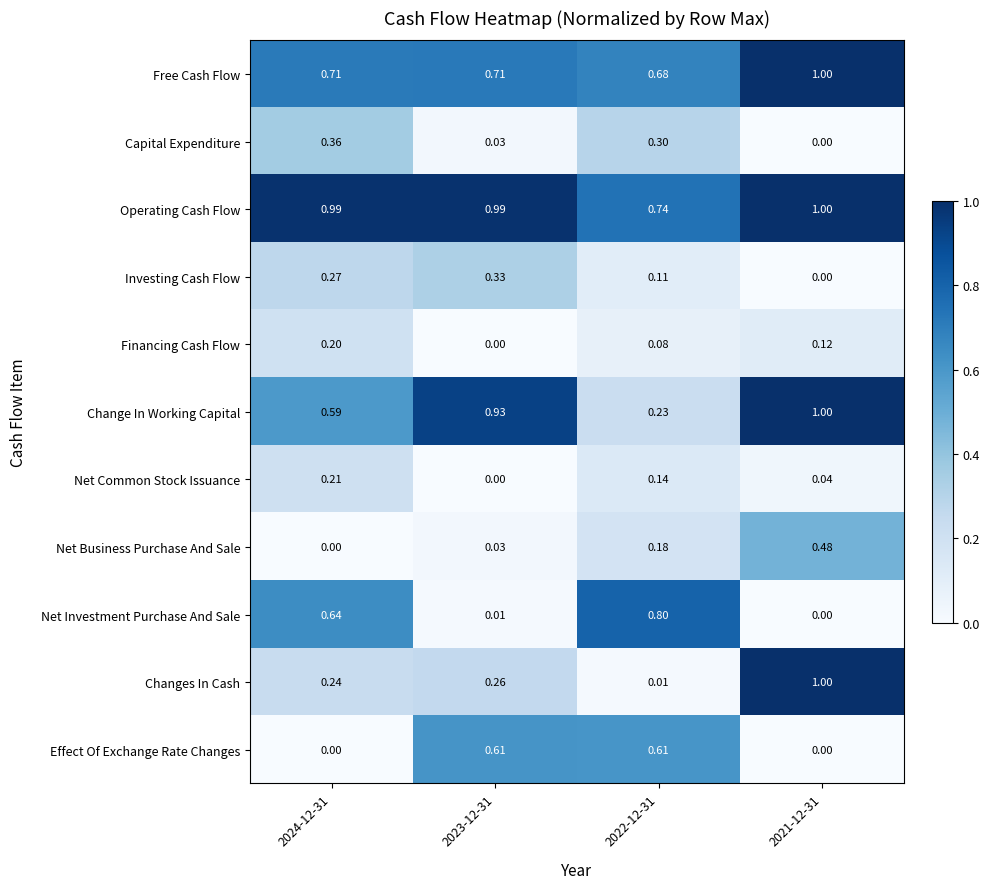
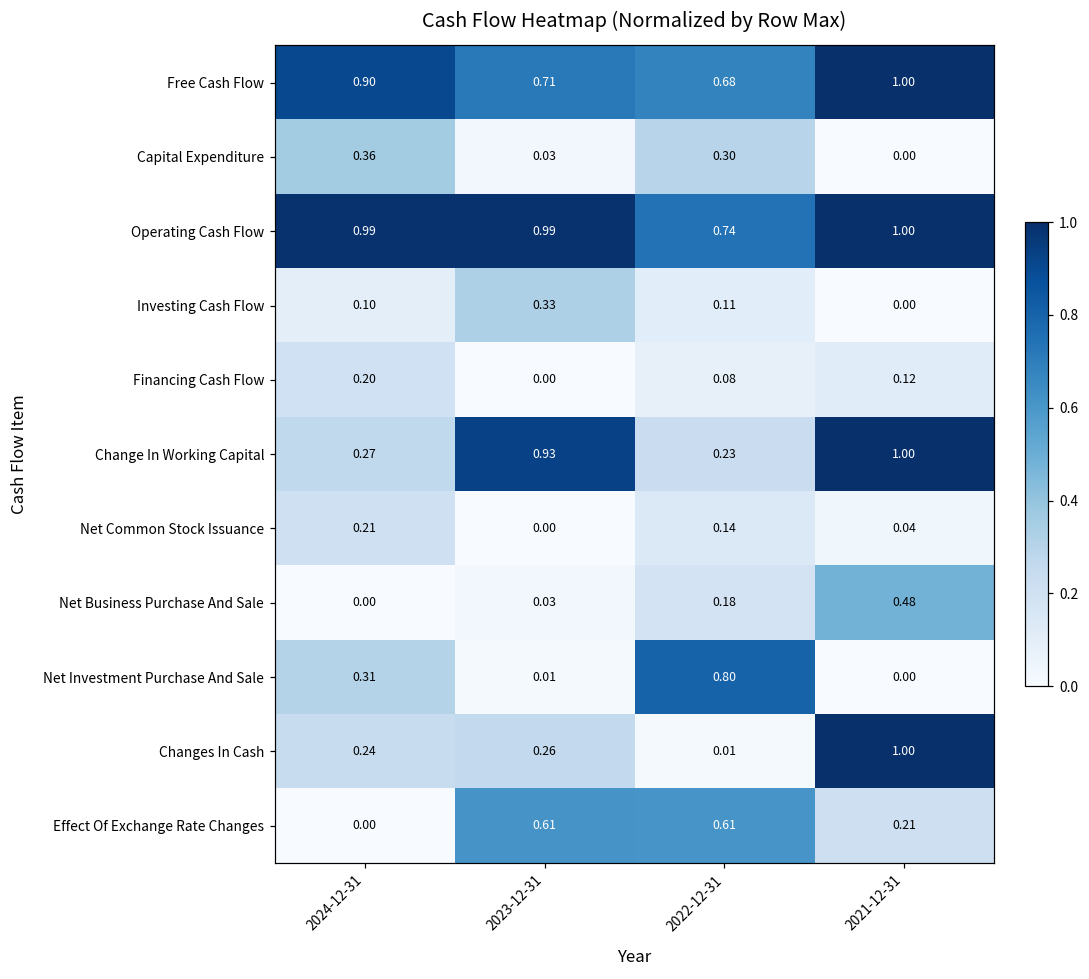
Free Cash Flow, 2024-12-31: 0.71 -> 0.90
Investing Cash Flow, 2024-12-31: 0.27 -> 0.10
Change In Working Capital, 2024-12-31: 0.59 -> 0.27
Net Investment Purchase And Sale, 2024-12-31: 0.64 -> 0.31
Effect Of Exchange Rate Changes, 2021-12-31: 0.00 -> 0.21
